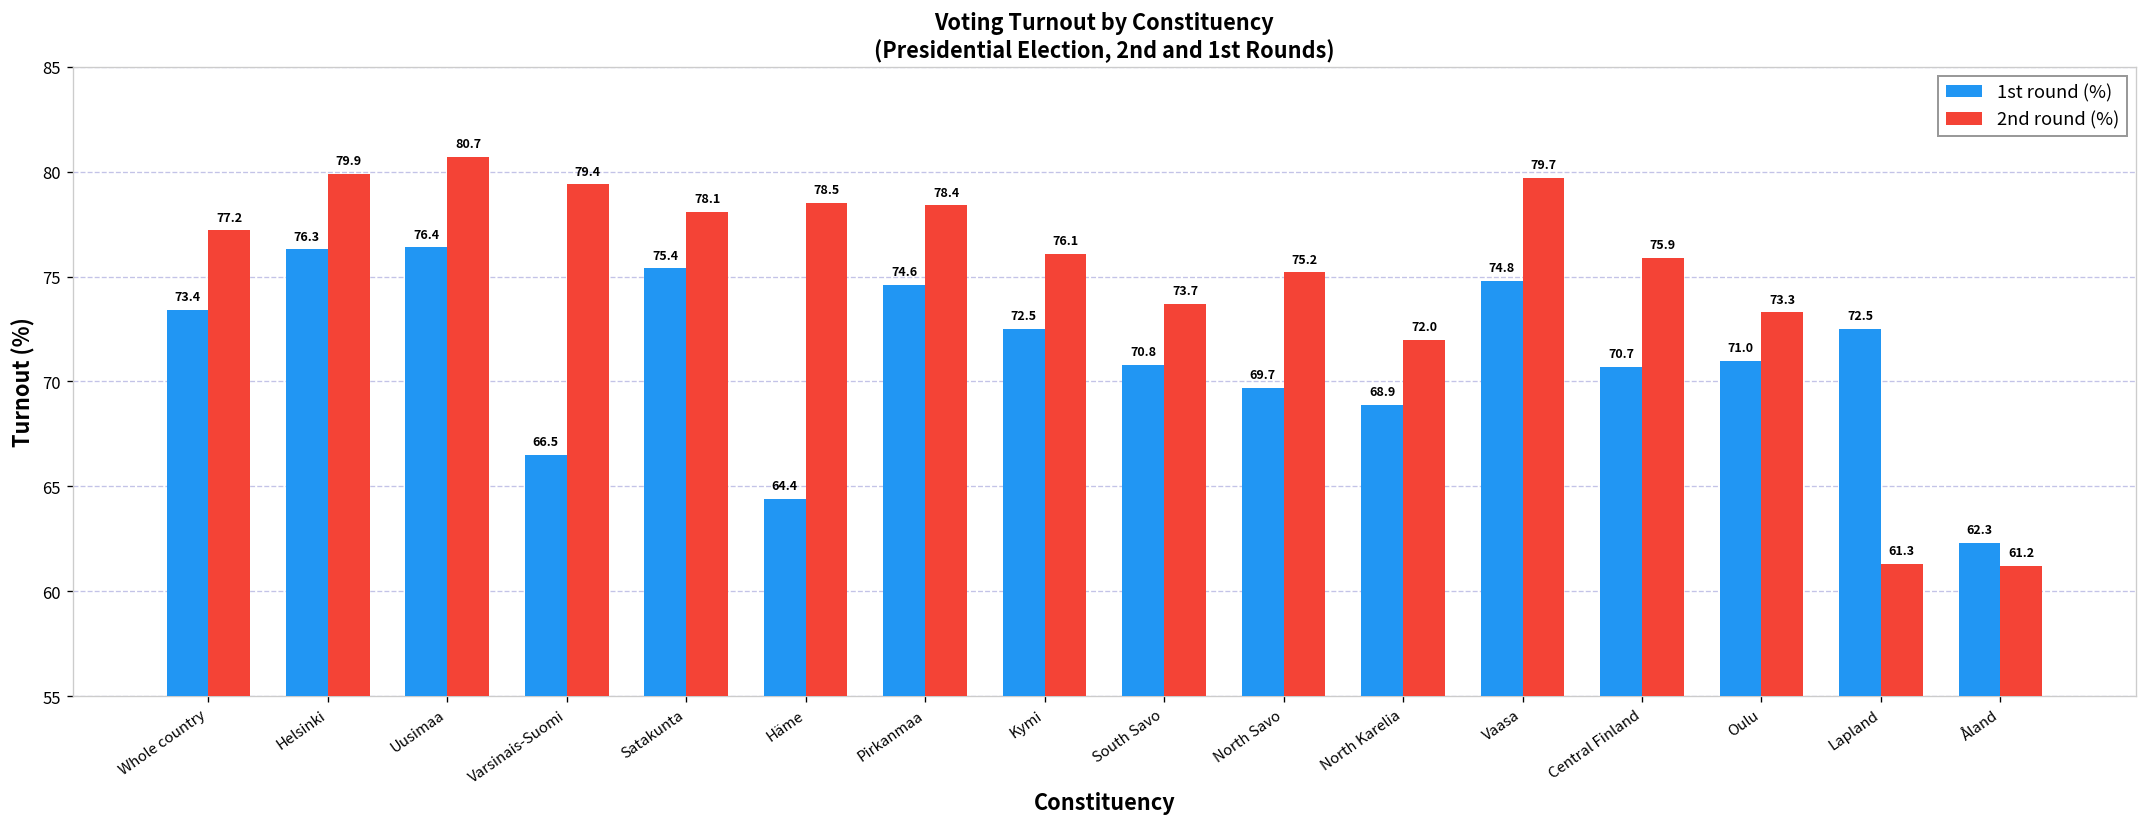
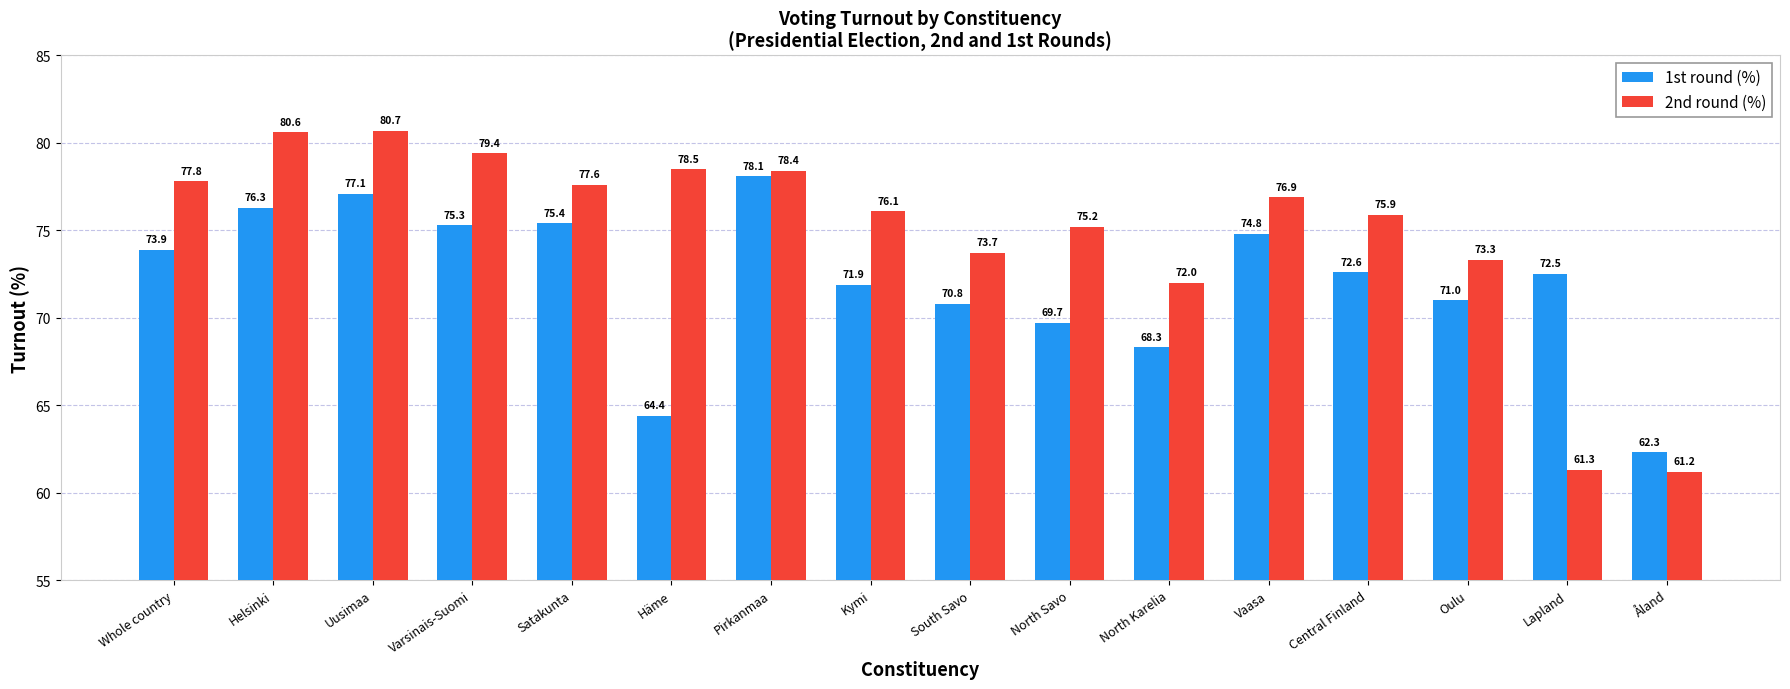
1st round (%), Whole country: 73.4 -> 73.9
2nd round (%), Whole country: 77.2 -> 77.8
2nd round (%), Helsinki: 79.9 -> 80.6
1st round (%), Uusimaa: 76.4 -> 77.1
1st round (%), Varsinais-Suomi: 66.5 -> 75.3
2nd round (%), Satakunta: 78.1 -> 77.6
1st round (%), Pirkanmaa: 74.6 -> 78.1
1st round (%), Kymi: 72.5 -> 71.9
1st round (%), North Karelia: 68.9 -> 68.3
2nd round (%), Vaasa: 79.7 -> 76.9
1st round (%), Central Finland: 70.7 -> 72.6
